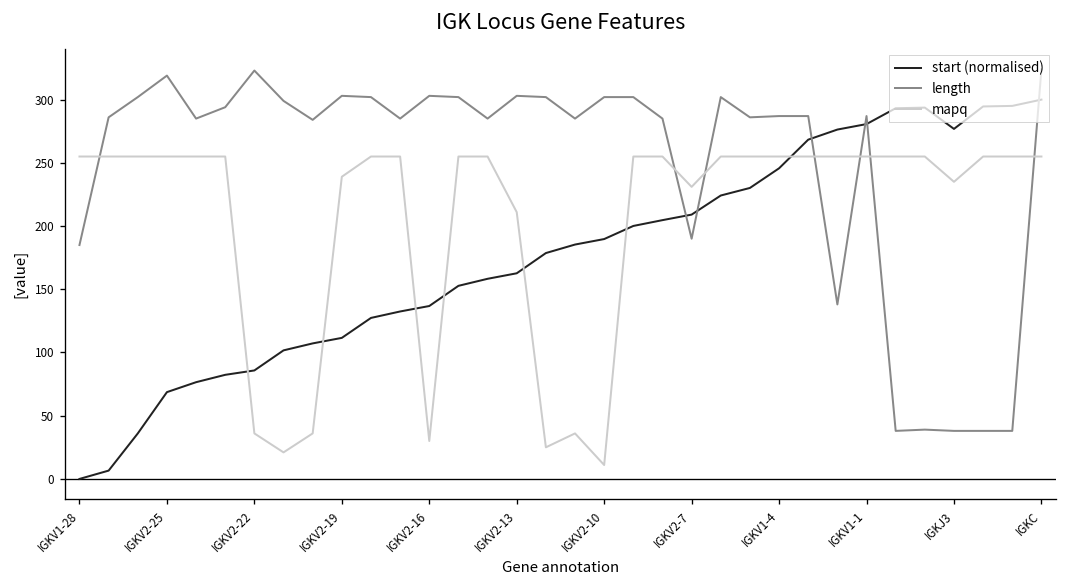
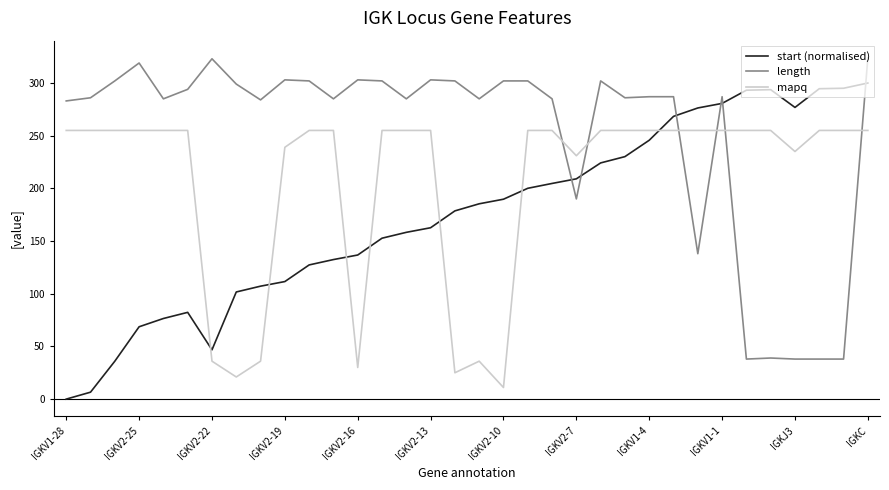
length, IGKV1-28: 185 -> 283
start (normalised), IGKV2-22: 86 -> 47
mapq, IGKV2-13: 211 -> 255
